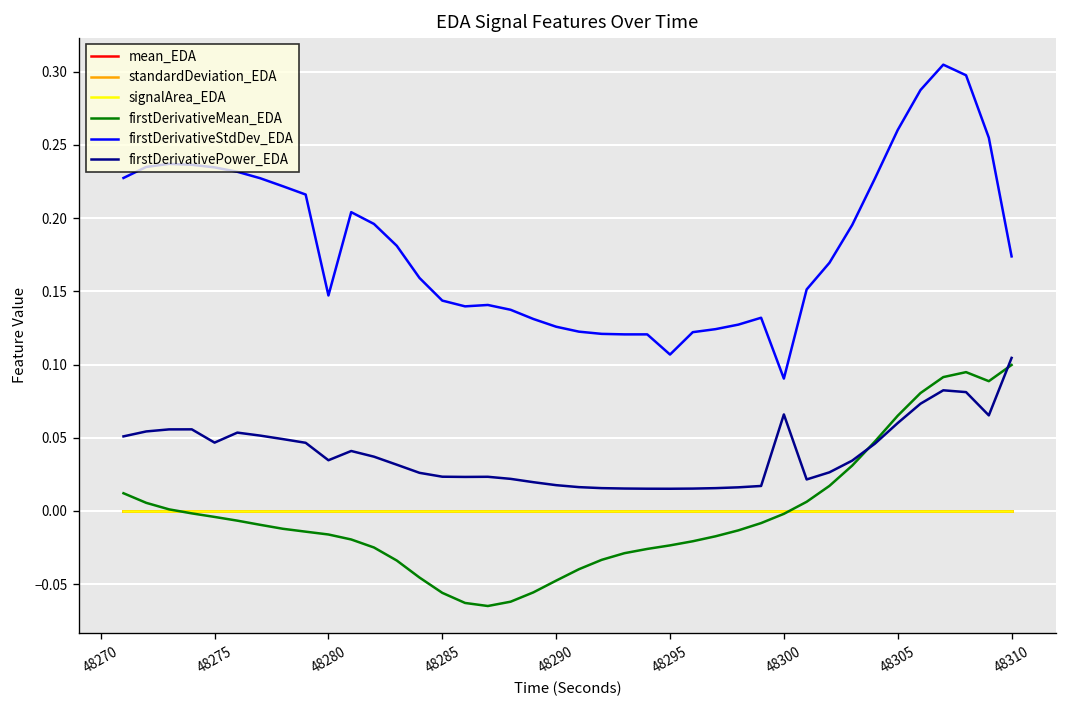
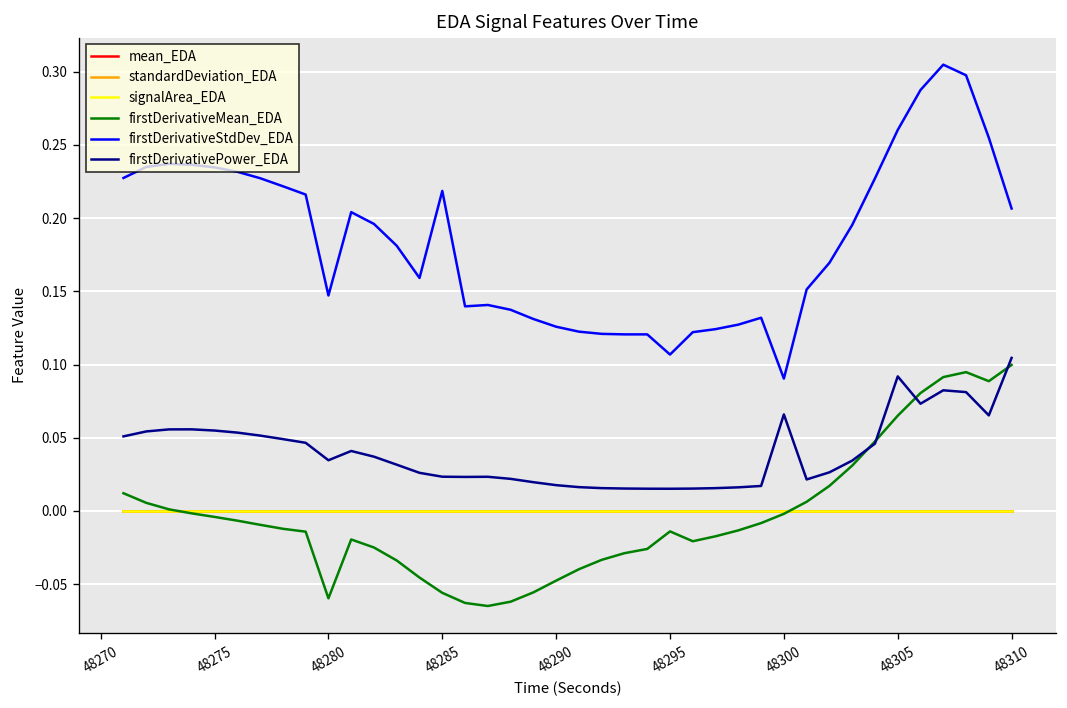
firstDerivativePower_EDA, 48275: 0.047 -> 0.055
firstDerivativeMean_EDA, 48280: -0.016 -> -0.060
firstDerivativeStdDev_EDA, 48285: 0.144 -> 0.219
firstDerivativeMean_EDA, 48295: -0.024 -> -0.014
firstDerivativePower_EDA, 48305: 0.060 -> 0.092
firstDerivativeStdDev_EDA, 48310: 0.174 -> 0.207
